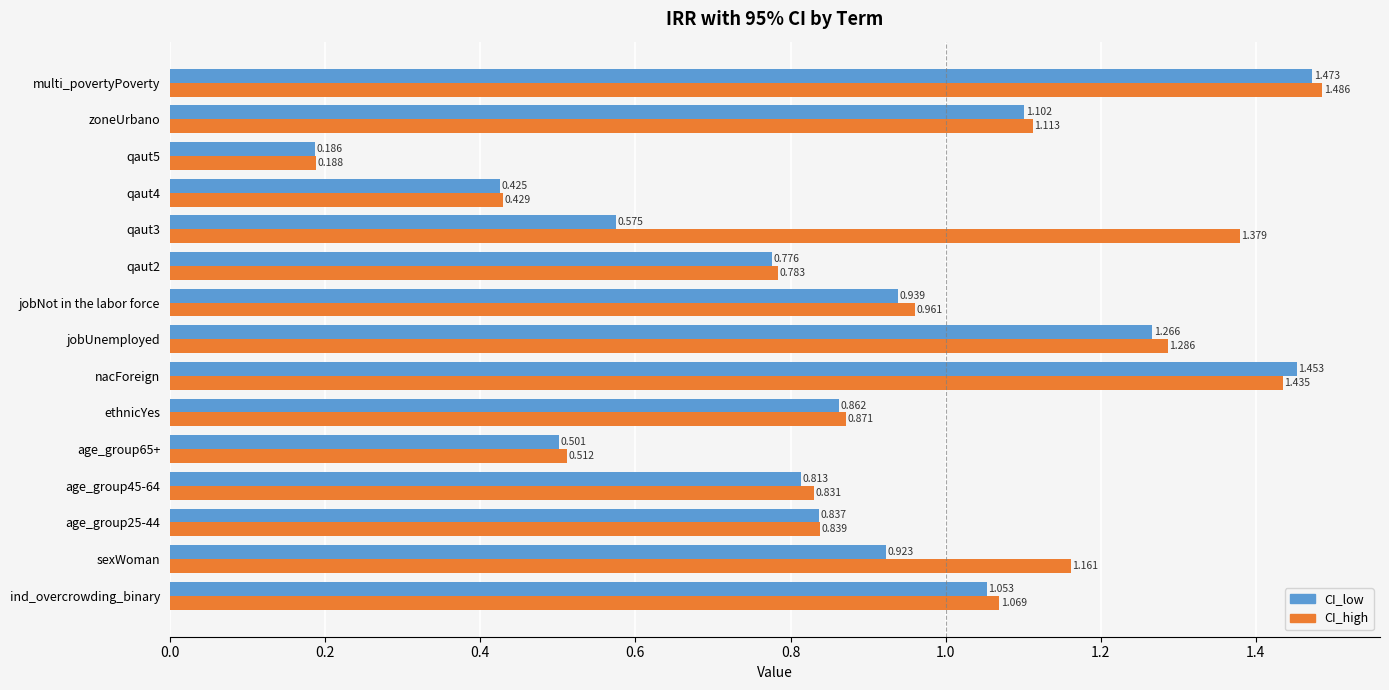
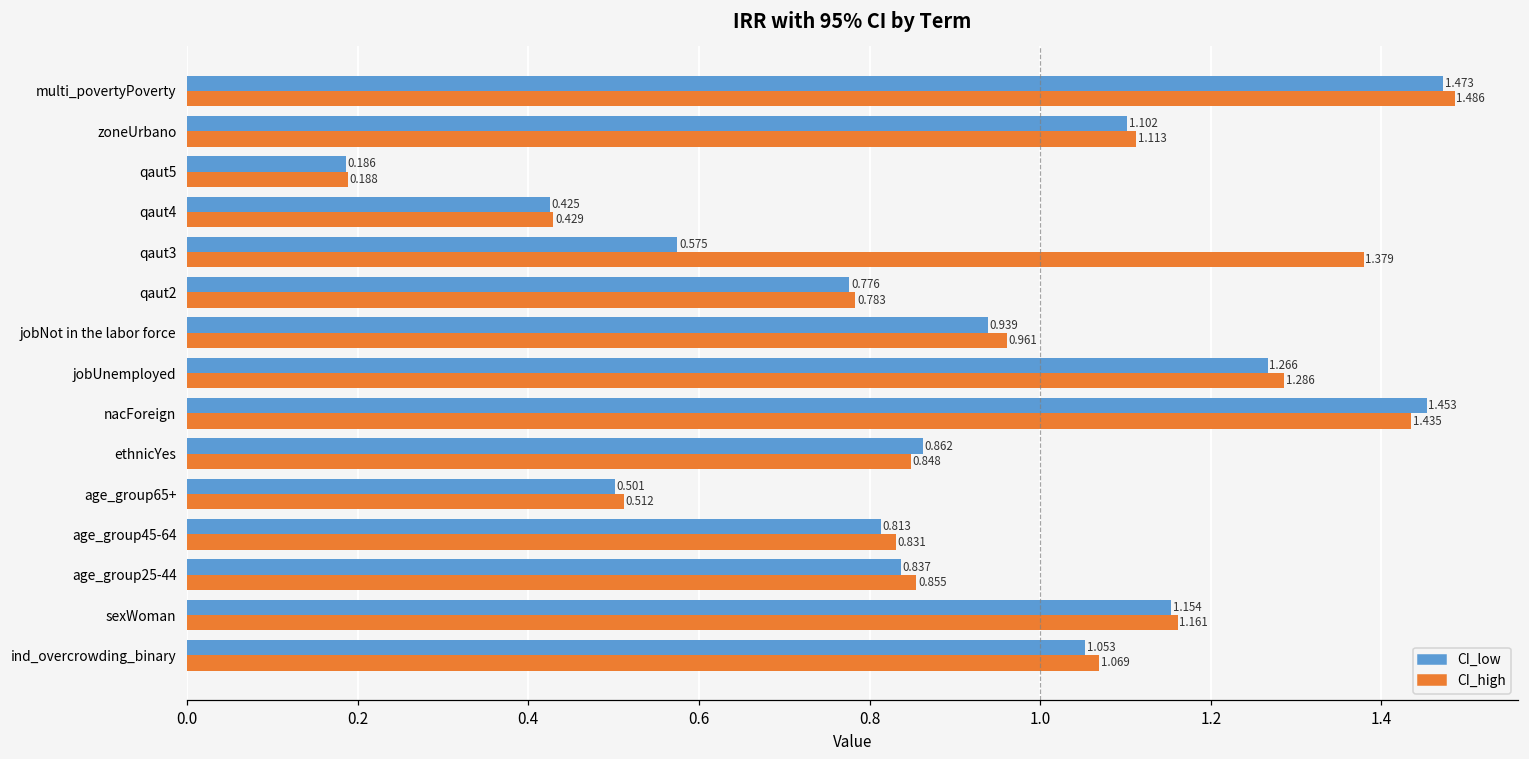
CI_high, ethnicYes: 0.871 -> 0.848
CI_high, age_group25-44: 0.839 -> 0.855
CI_low, sexWoman: 0.923 -> 1.154
